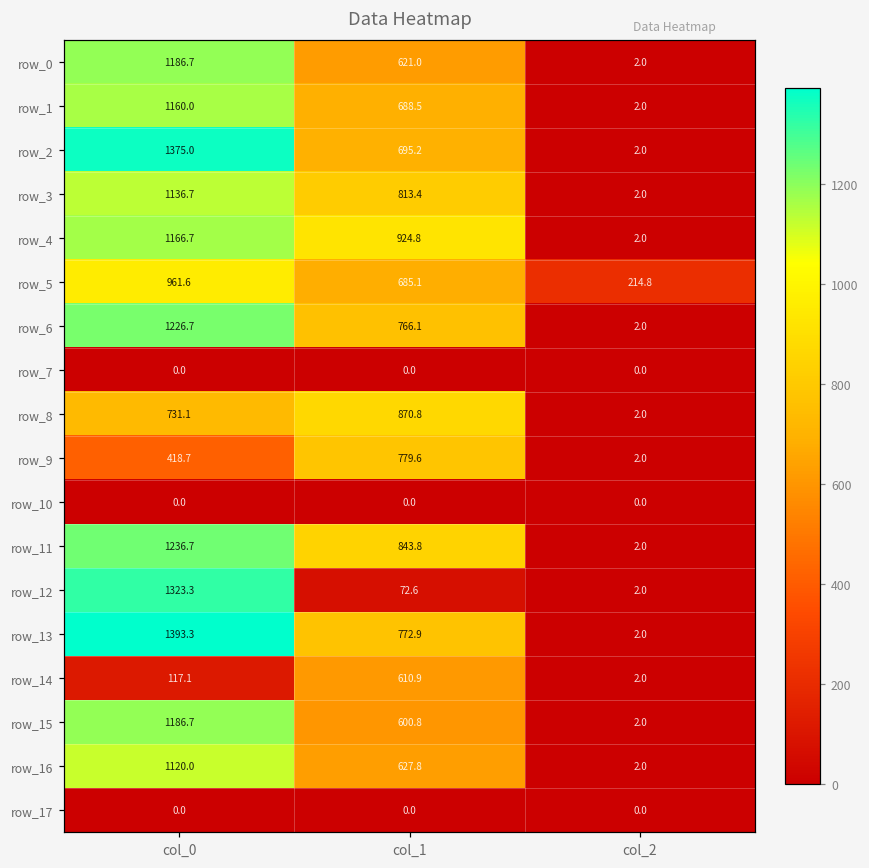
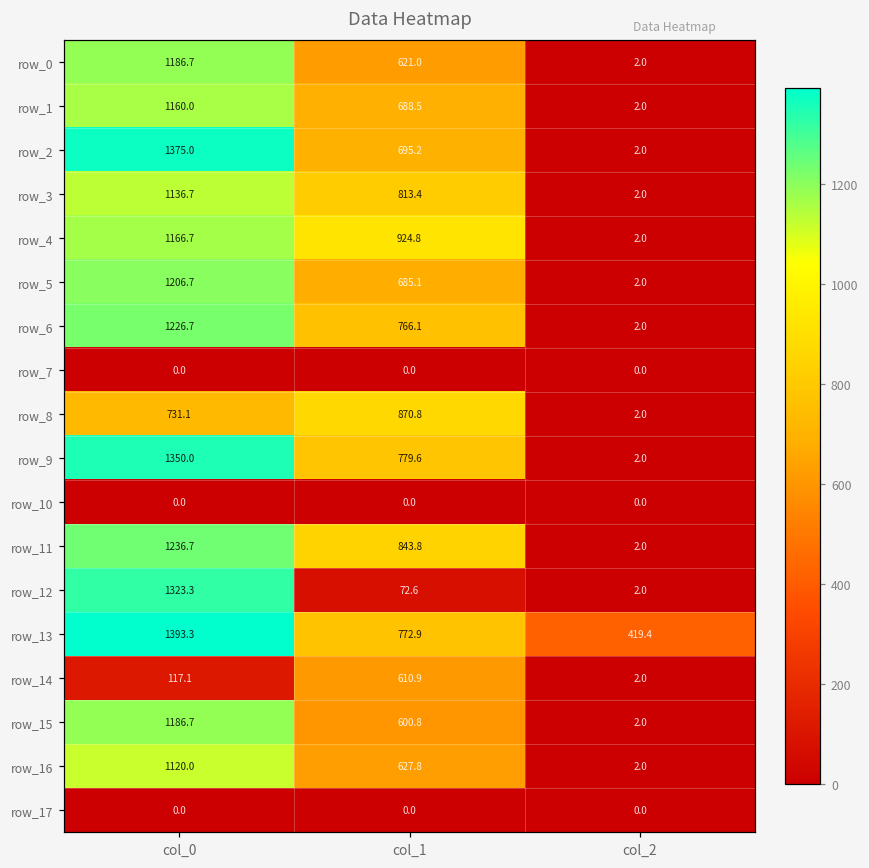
row_5, col_0: 961.6 -> 1206.7
row_5, col_2: 214.8 -> 2.0
row_9, col_0: 418.7 -> 1350.0
row_13, col_2: 2.0 -> 419.4
